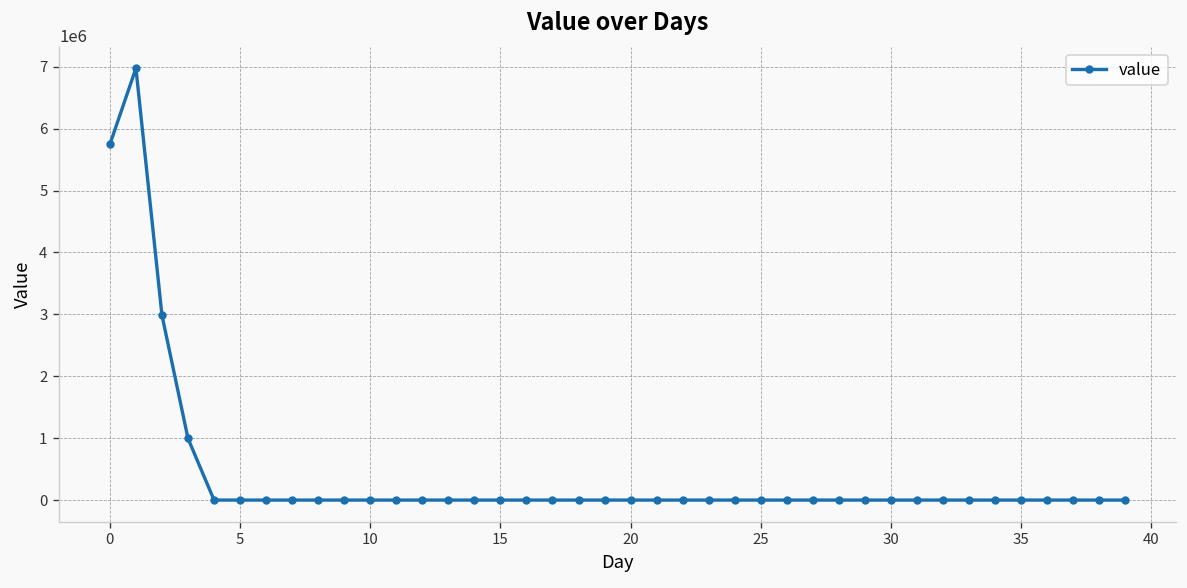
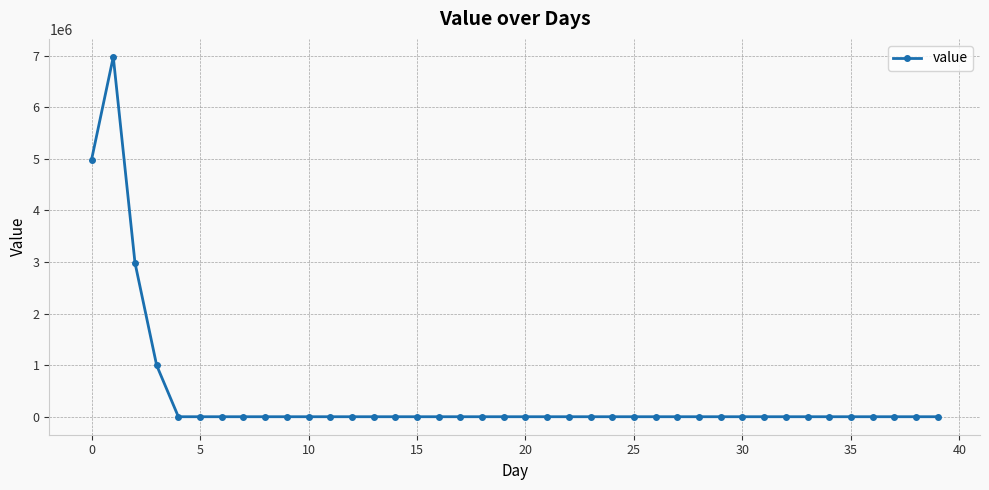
0: 5700000 -> 5000000
